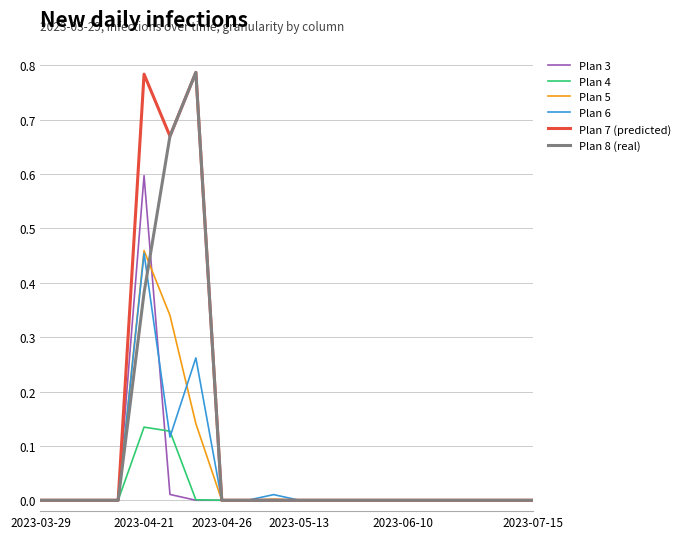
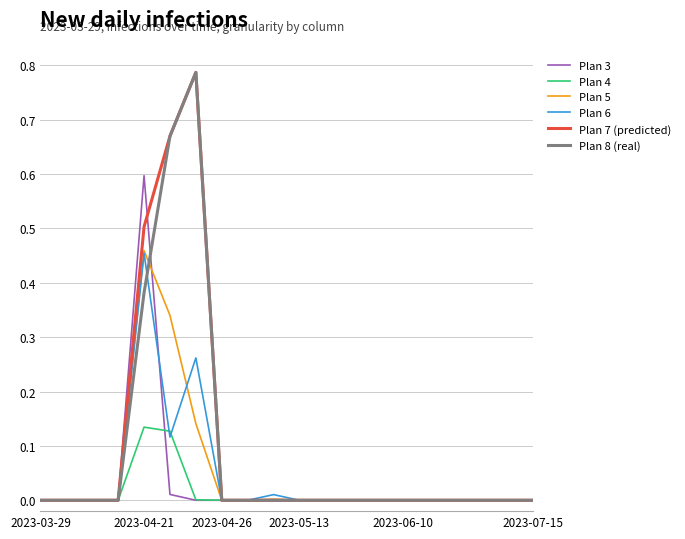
Plan 7 (predicted), 2023-04-21: 0.78 -> 0.50
